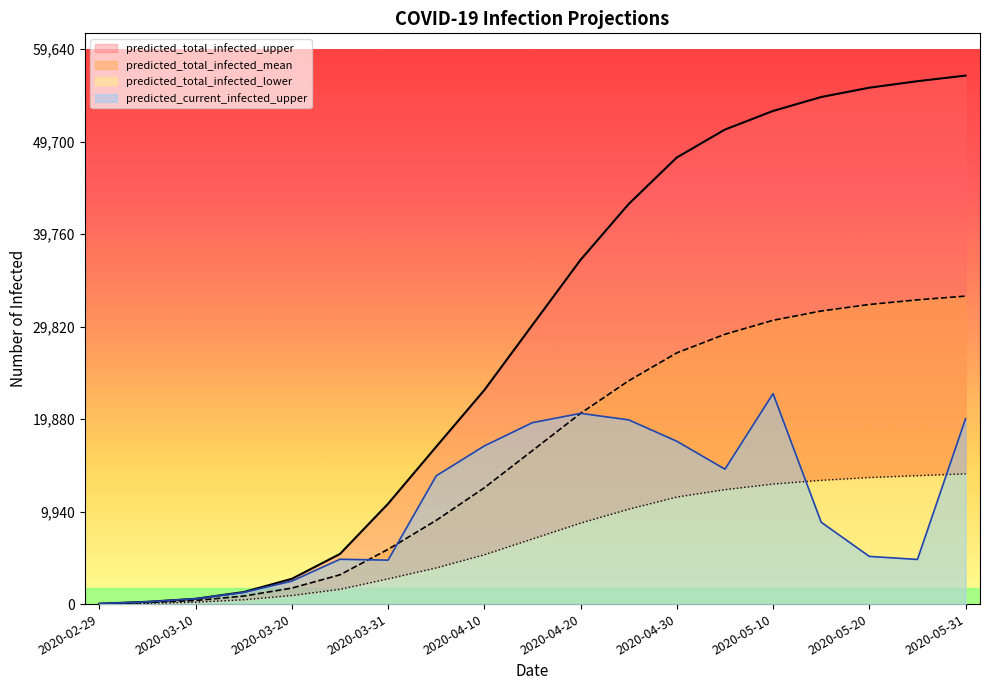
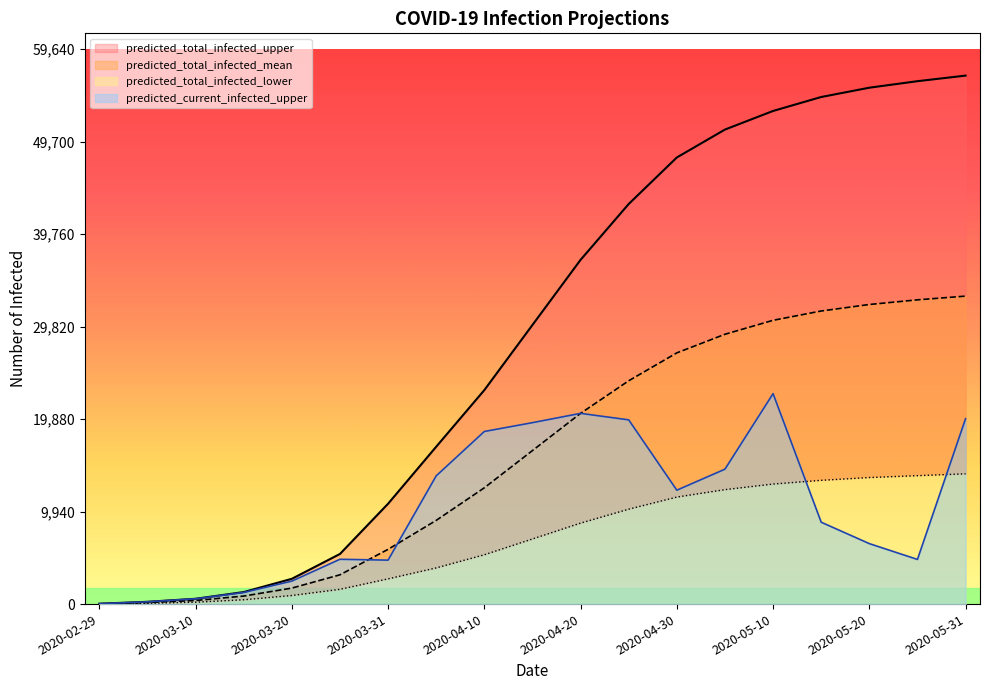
predicted_current_infected_upper, 2020-04-10: 17,000 -> 19,000
predicted_current_infected_upper, 2020-04-30: 18,000 -> 12,000
predicted_current_infected_upper, 2020-05-20: 5,000 -> 7,000
